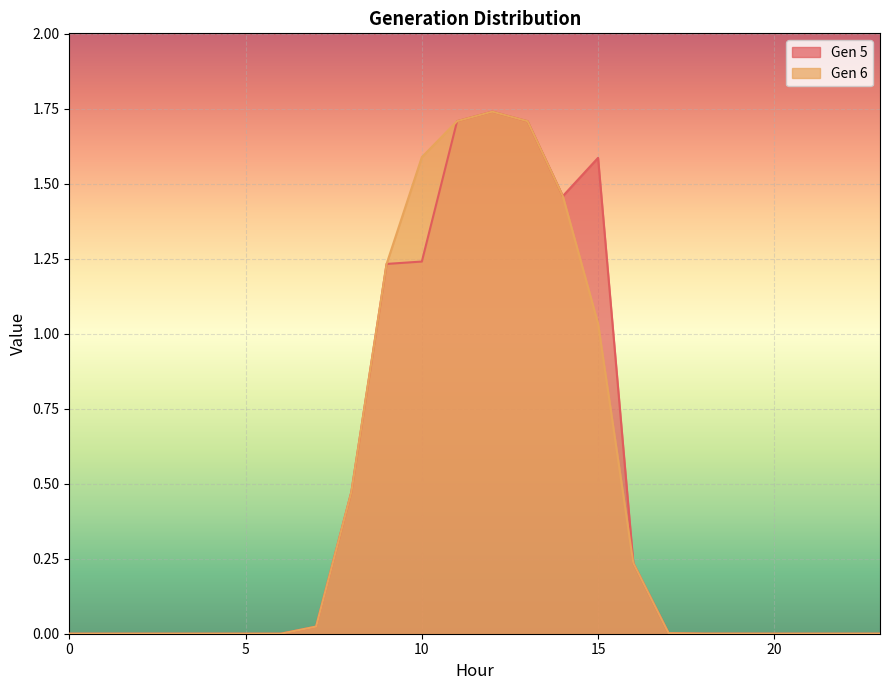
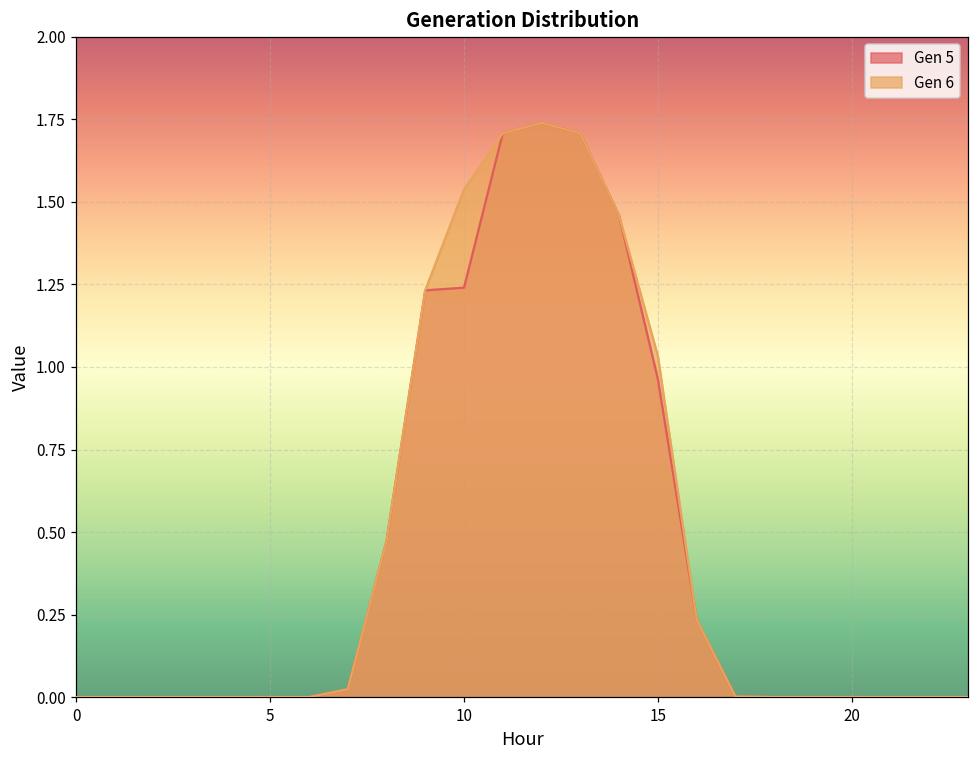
Gen 6, 10: 1.59 -> 1.54
Gen 5, 15: 1.59 -> 0.96
